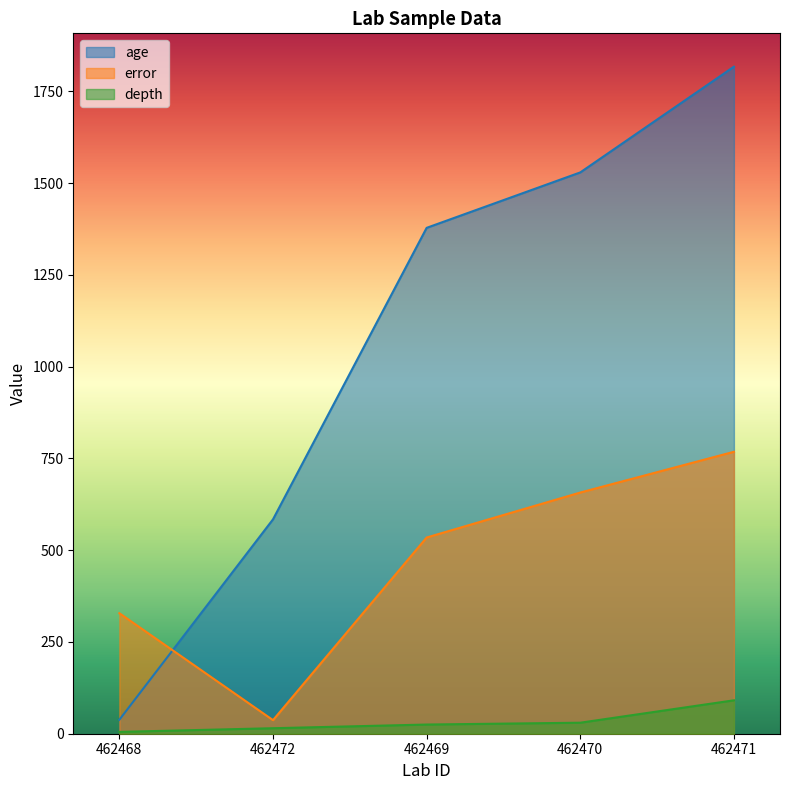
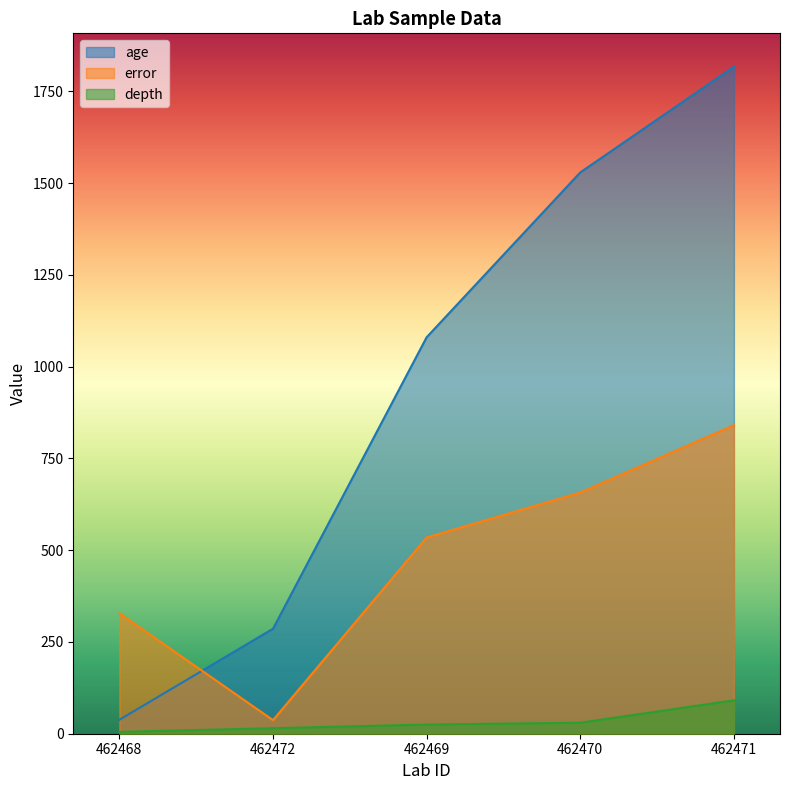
age, 462472: 580 -> 290
age, 462469: 1380 -> 1080
error, 462471: 770 -> 840
